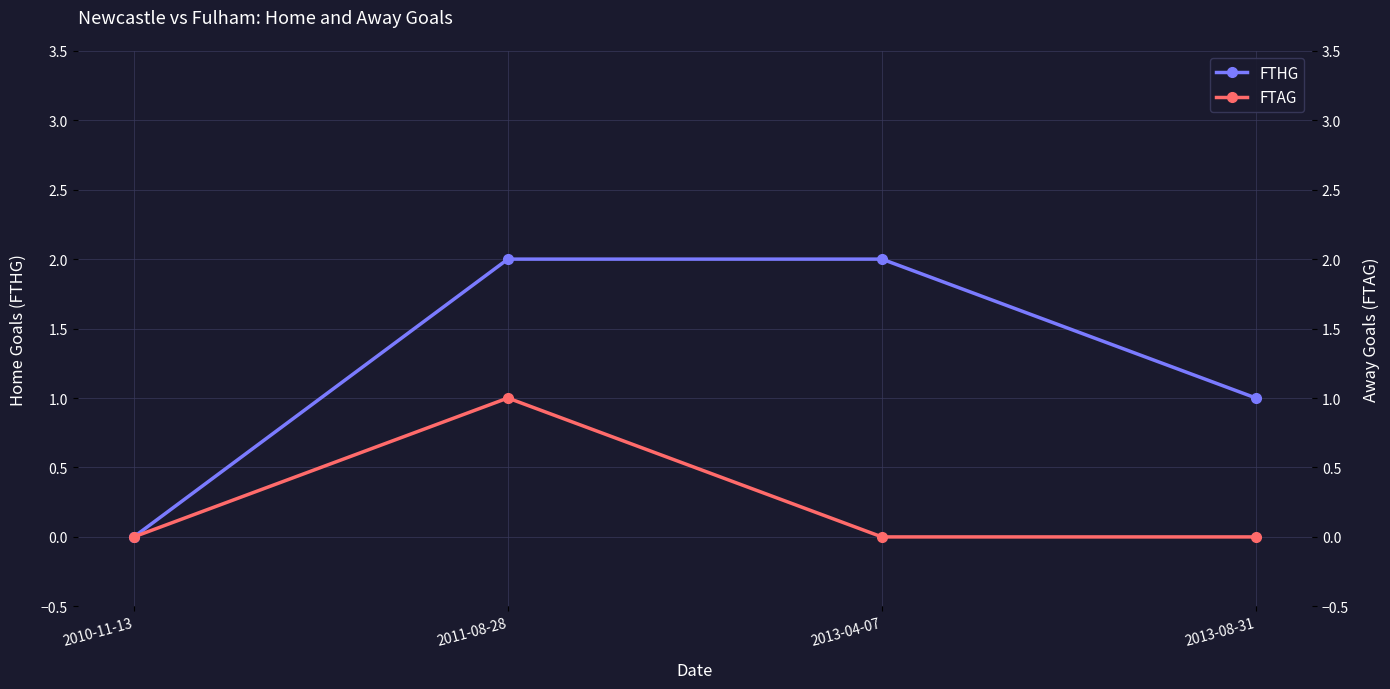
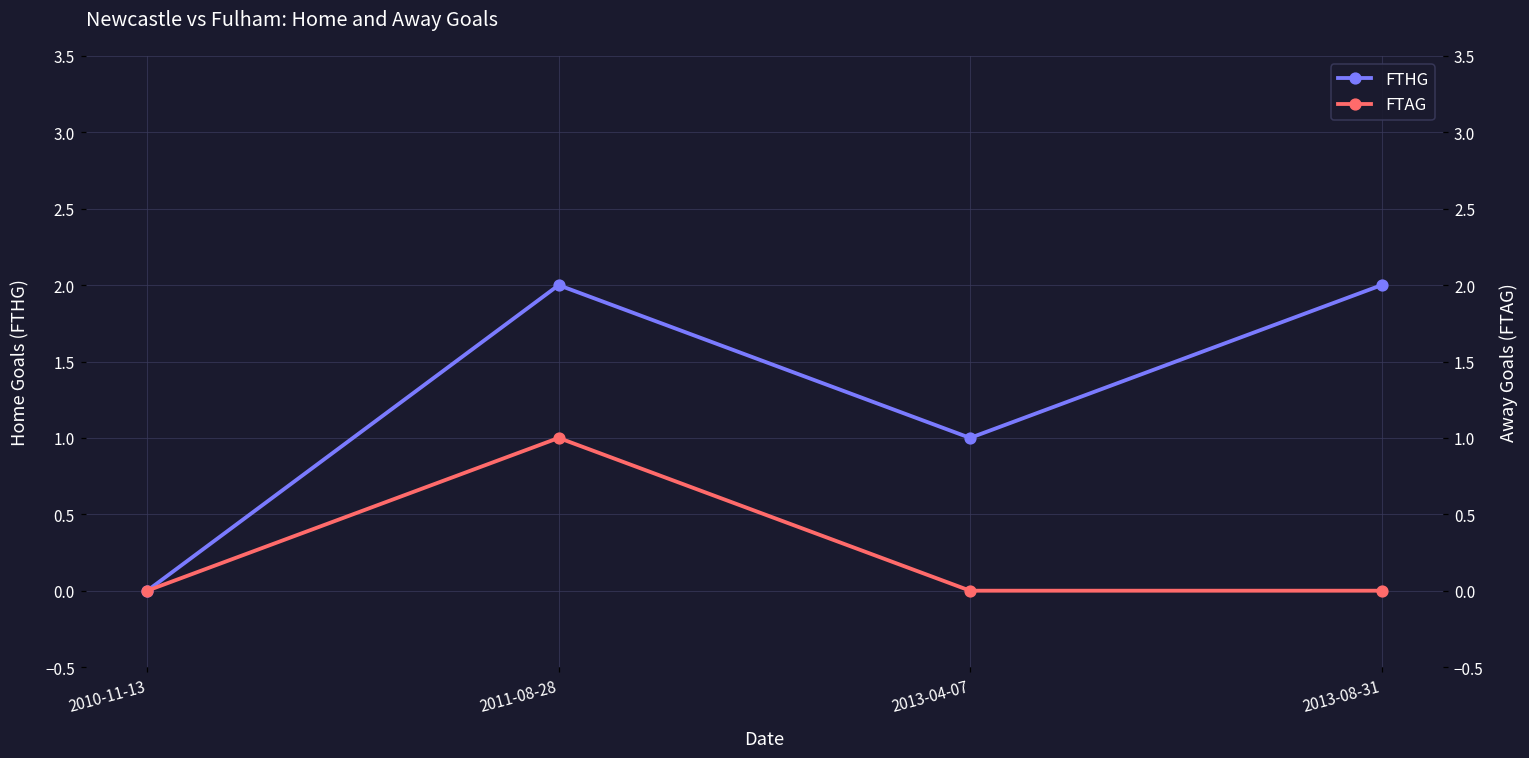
FTHG, 2013-04-07: 2 -> 1
FTHG, 2013-08-31: 1 -> 2
